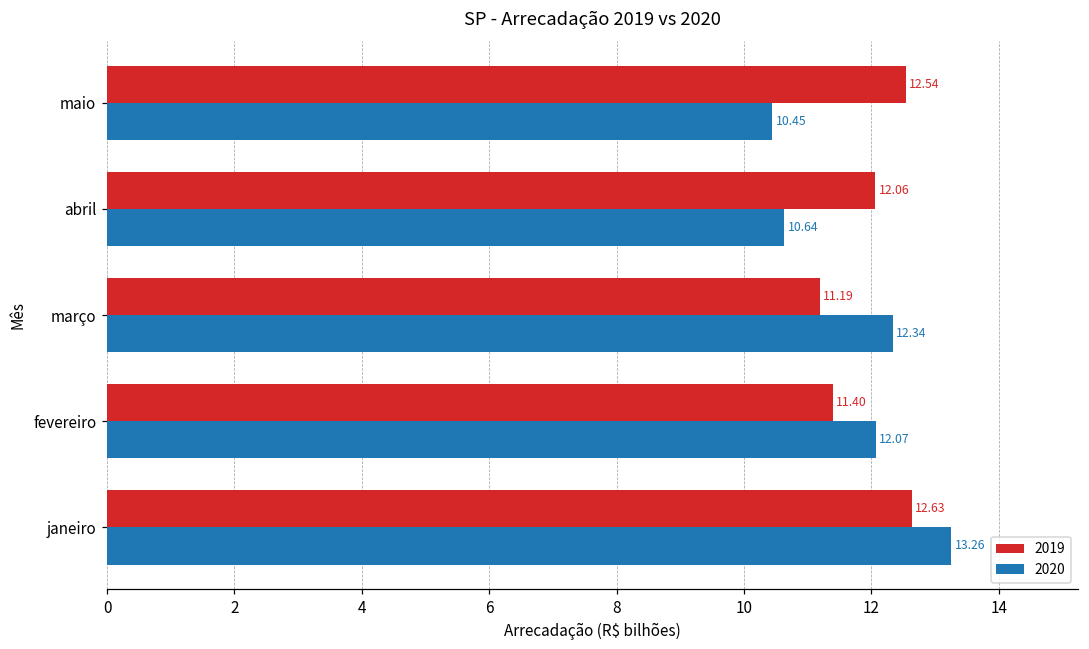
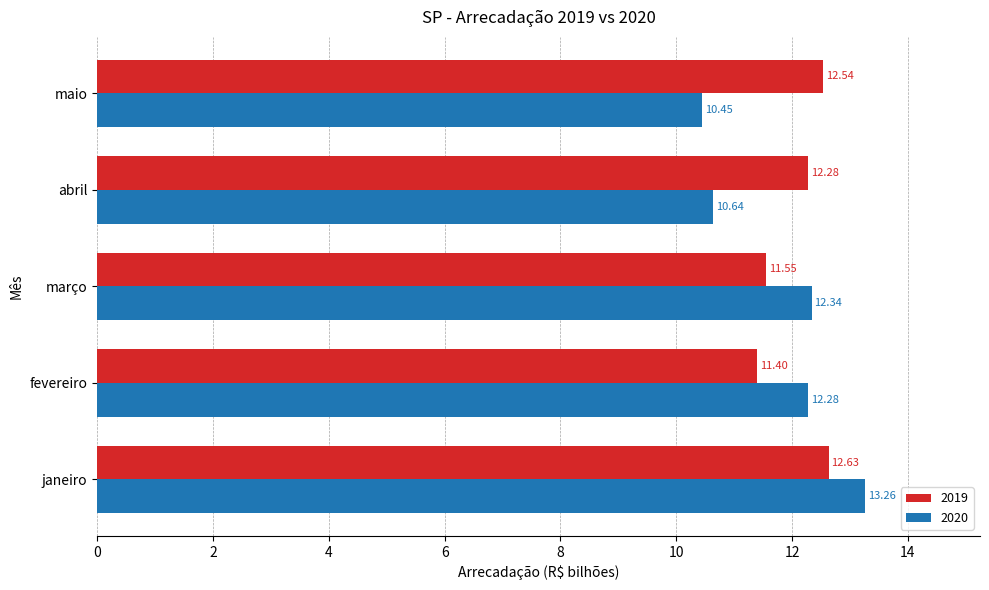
2019, abril: 12.06 -> 12.28
2019, março: 11.19 -> 11.55
2020, fevereiro: 12.07 -> 12.28
